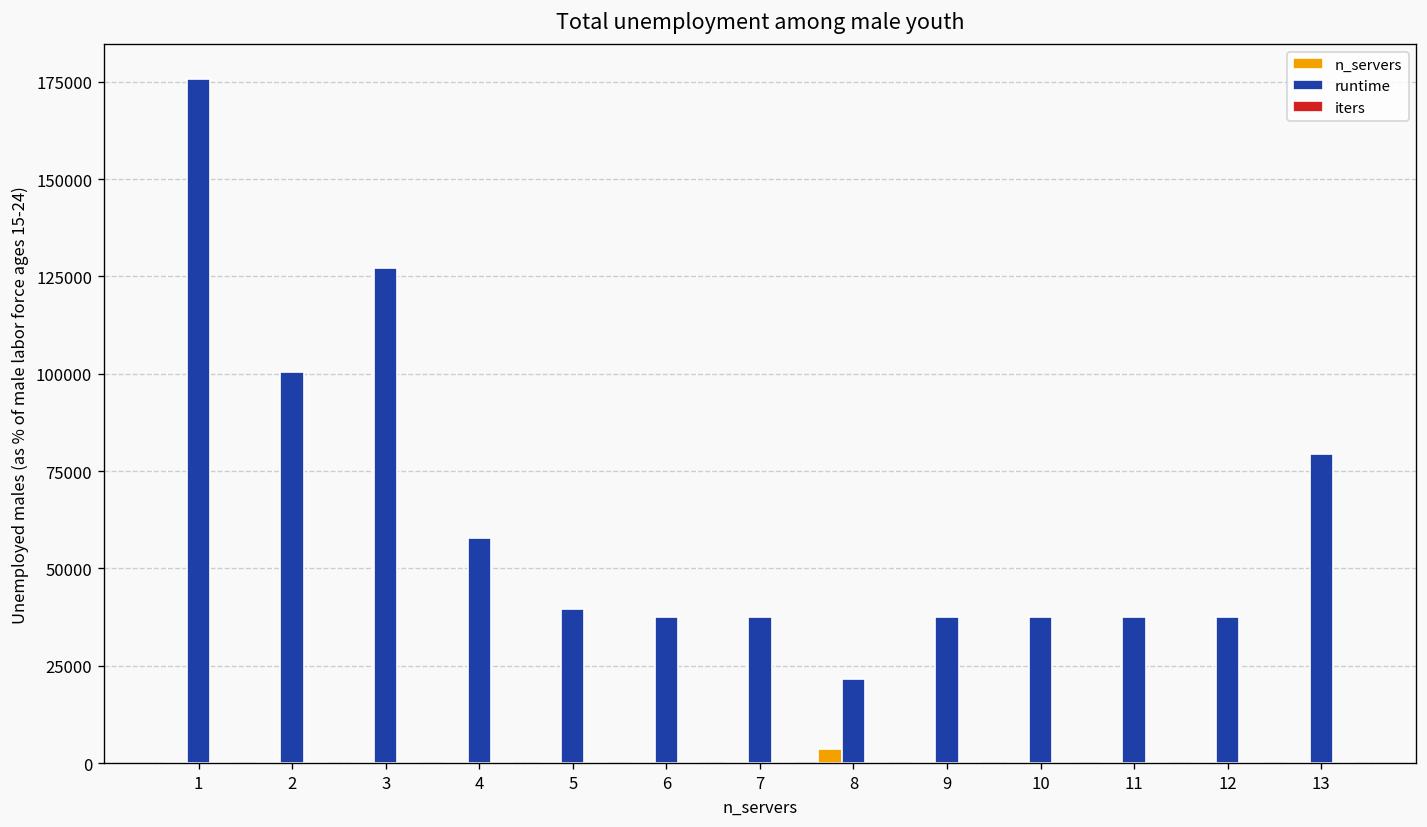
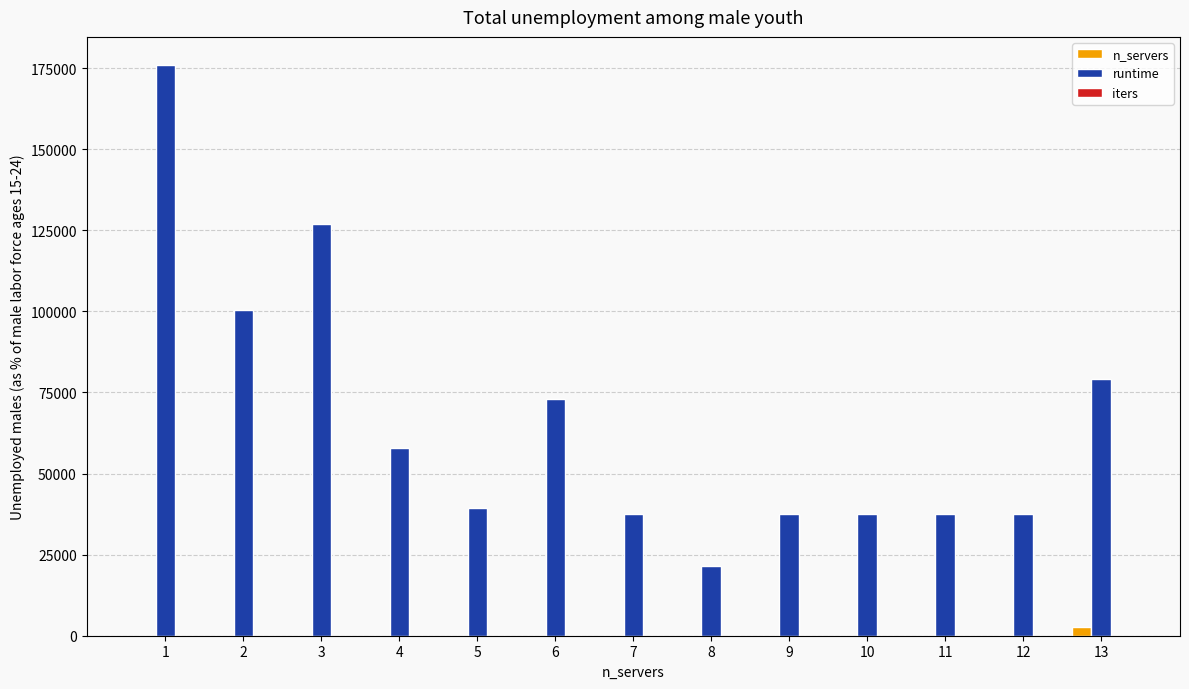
runtime, 6: 38000 -> 73000
n_servers, 8: 4000 -> 0
n_servers, 13: 0 -> 3000
